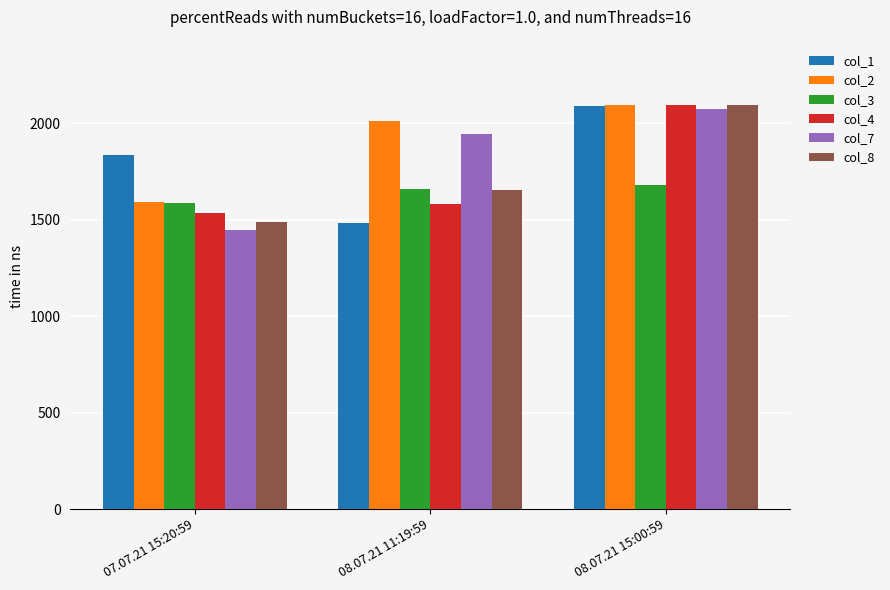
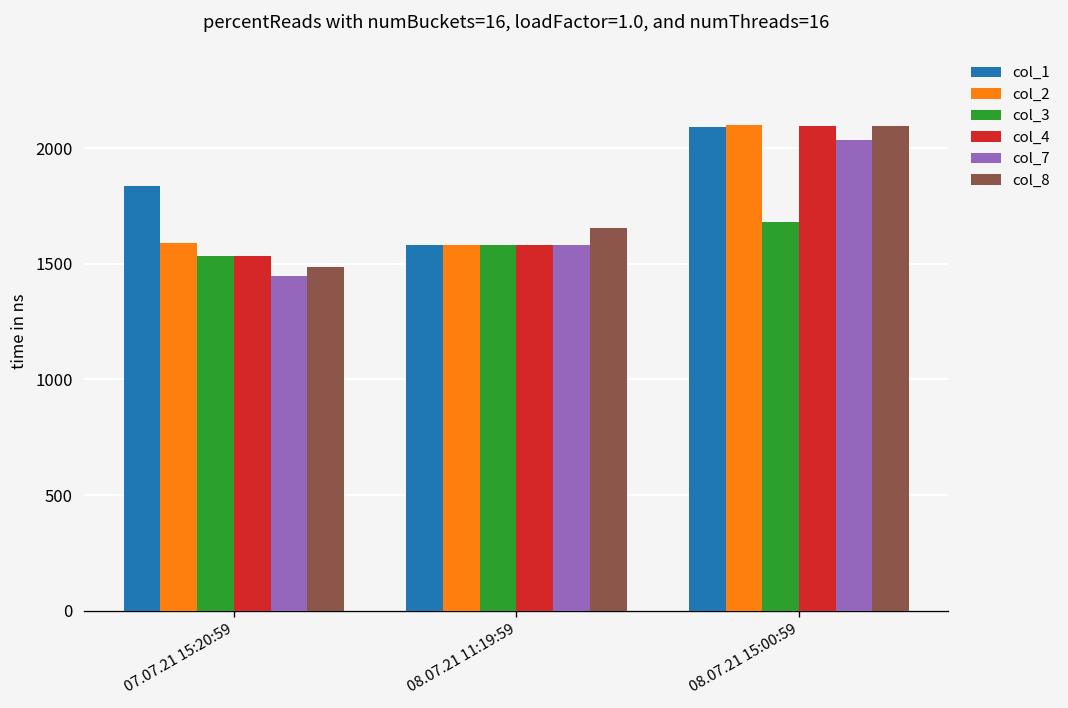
col_3, 07.07.21 15:20:59: 1590 -> 1530
col_1, 08.07.21 11:19:59: 1480 -> 1580
col_2, 08.07.21 11:19:59: 2010 -> 1580
col_3, 08.07.21 11:19:59: 1660 -> 1580
col_7, 08.07.21 11:19:59: 1950 -> 1580
col_7, 08.07.21 15:00:59: 2080 -> 2040
